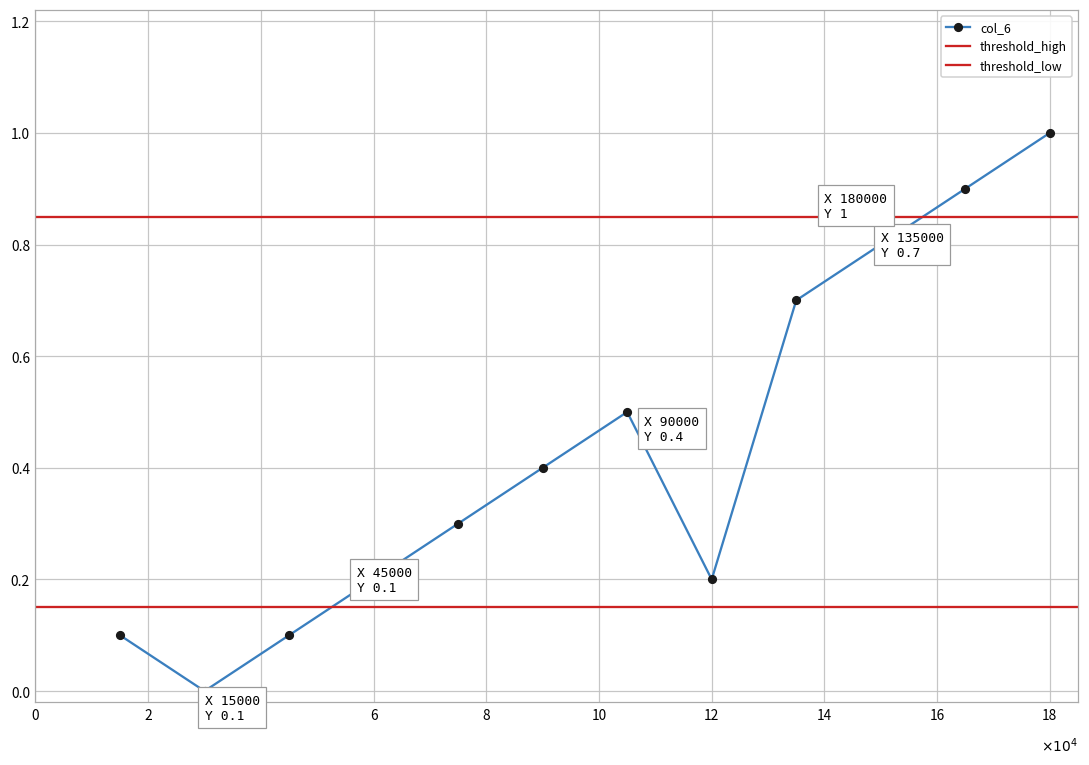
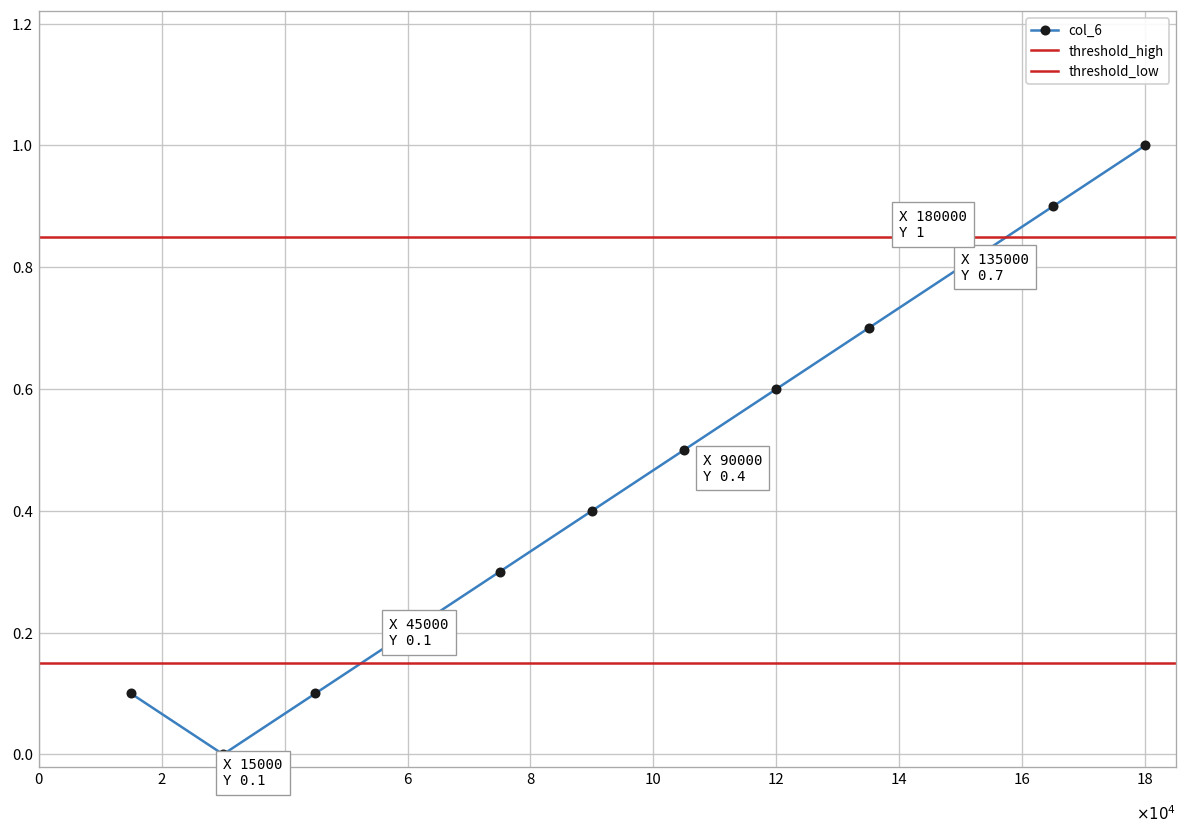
12: 0.20 -> 0.60
